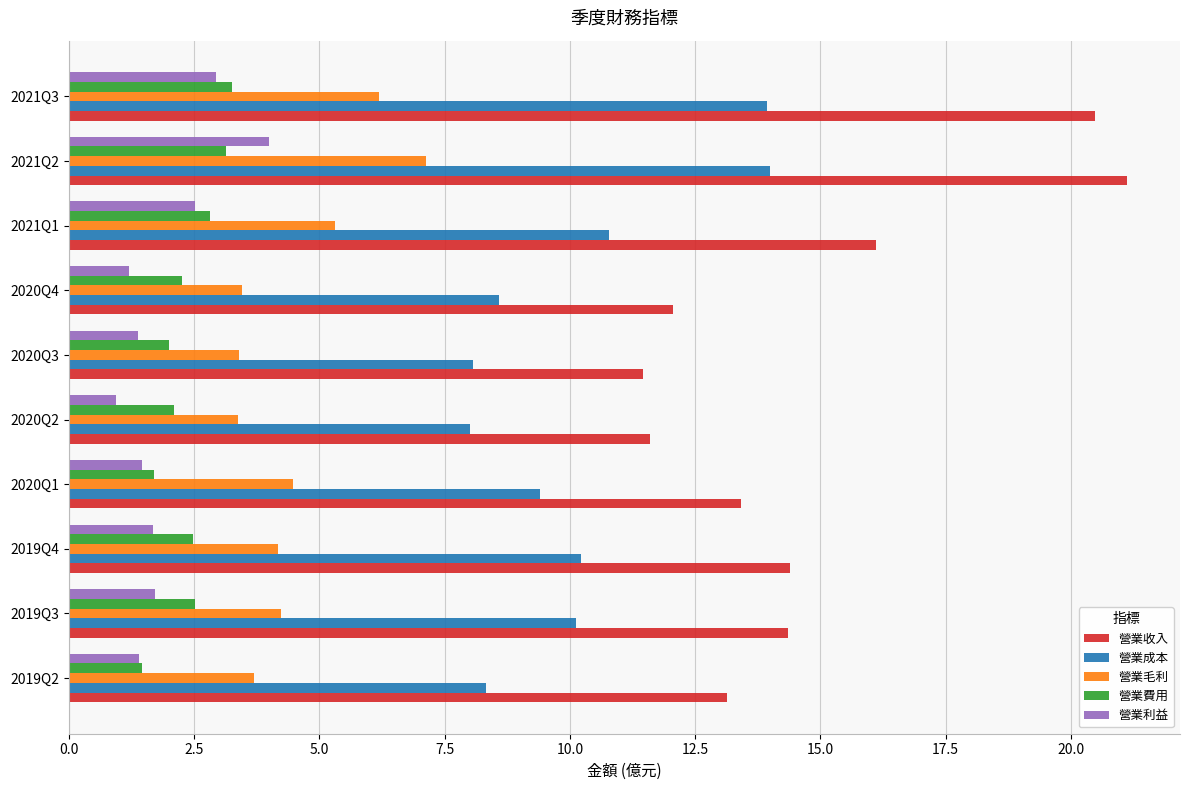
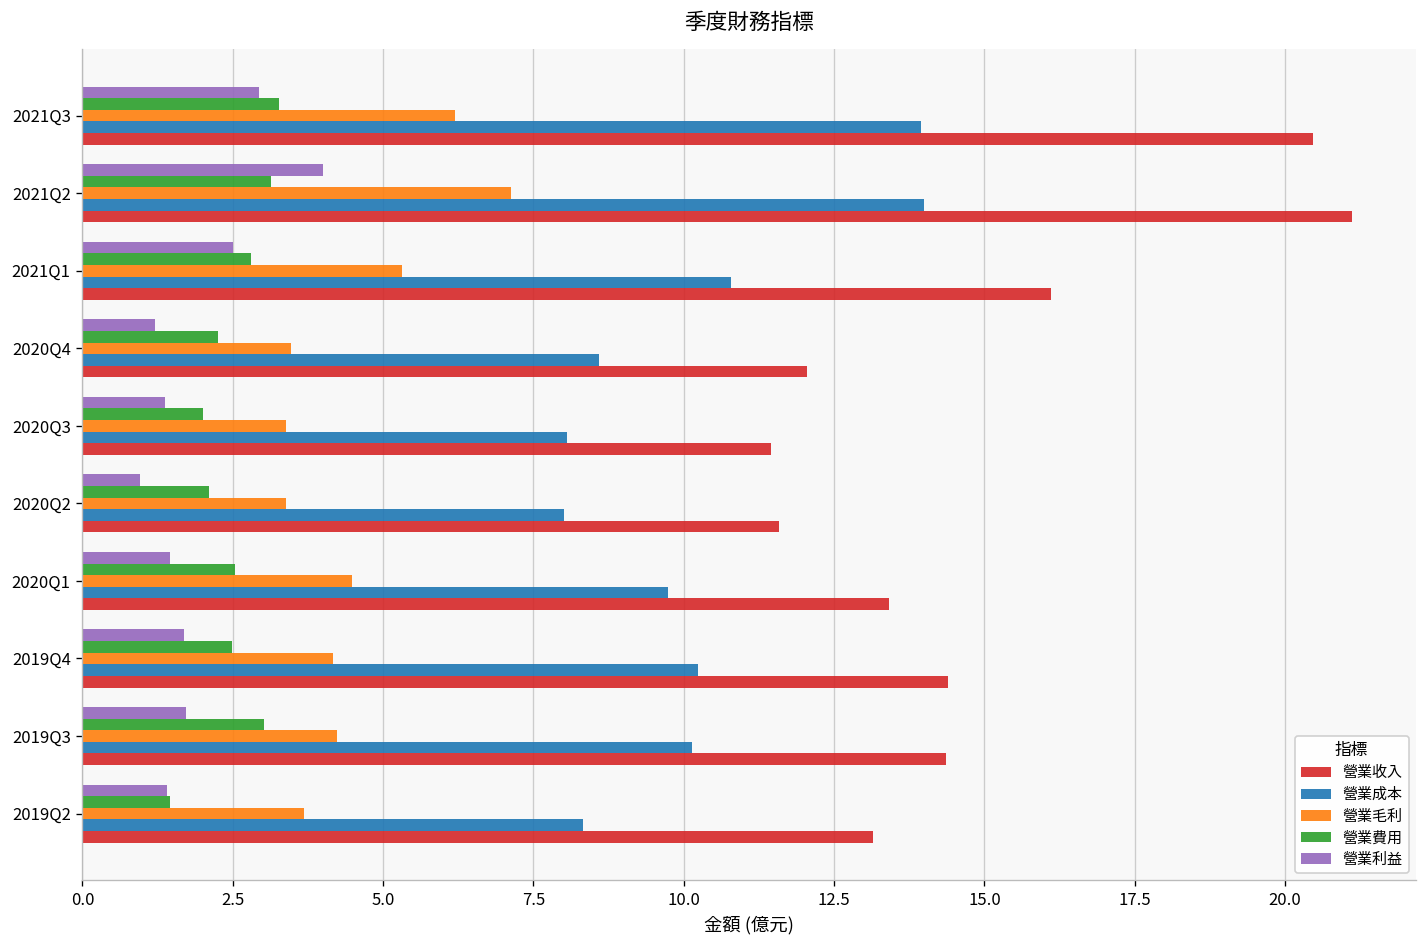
營業費用, 2020Q1: 1.7 -> 2.5
營業成本, 2020Q1: 9.4 -> 9.7
營業費用, 2019Q3: 2.5 -> 3.0
